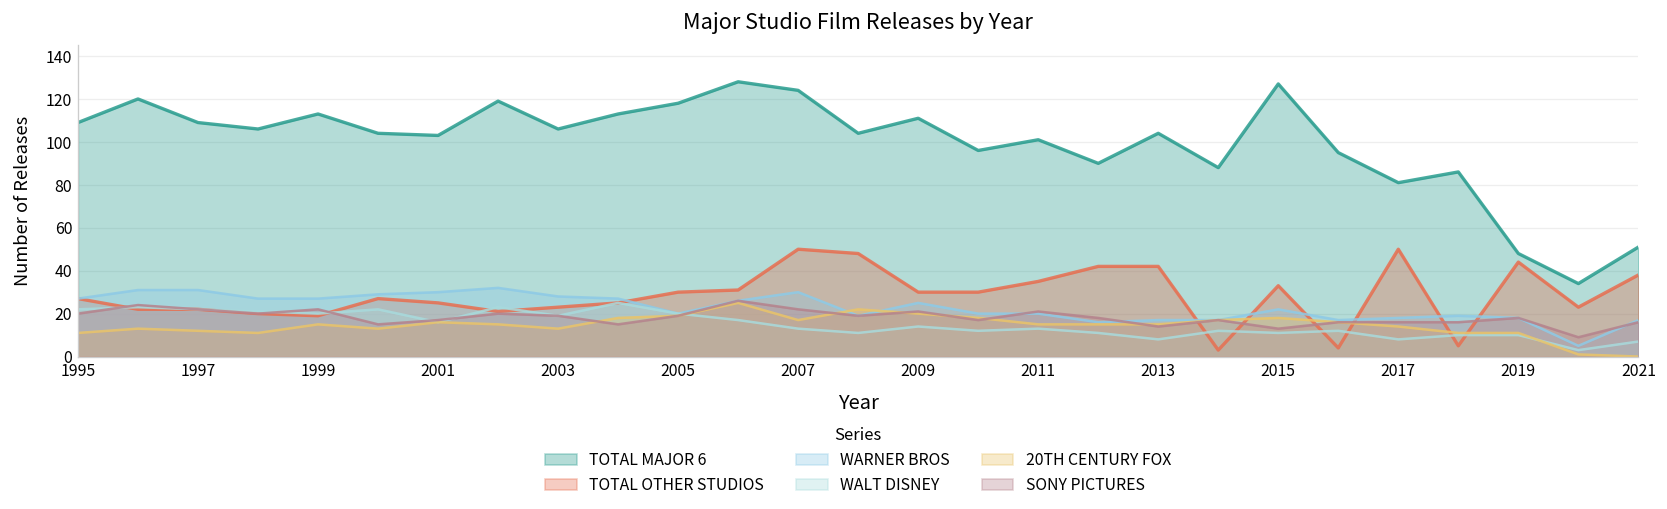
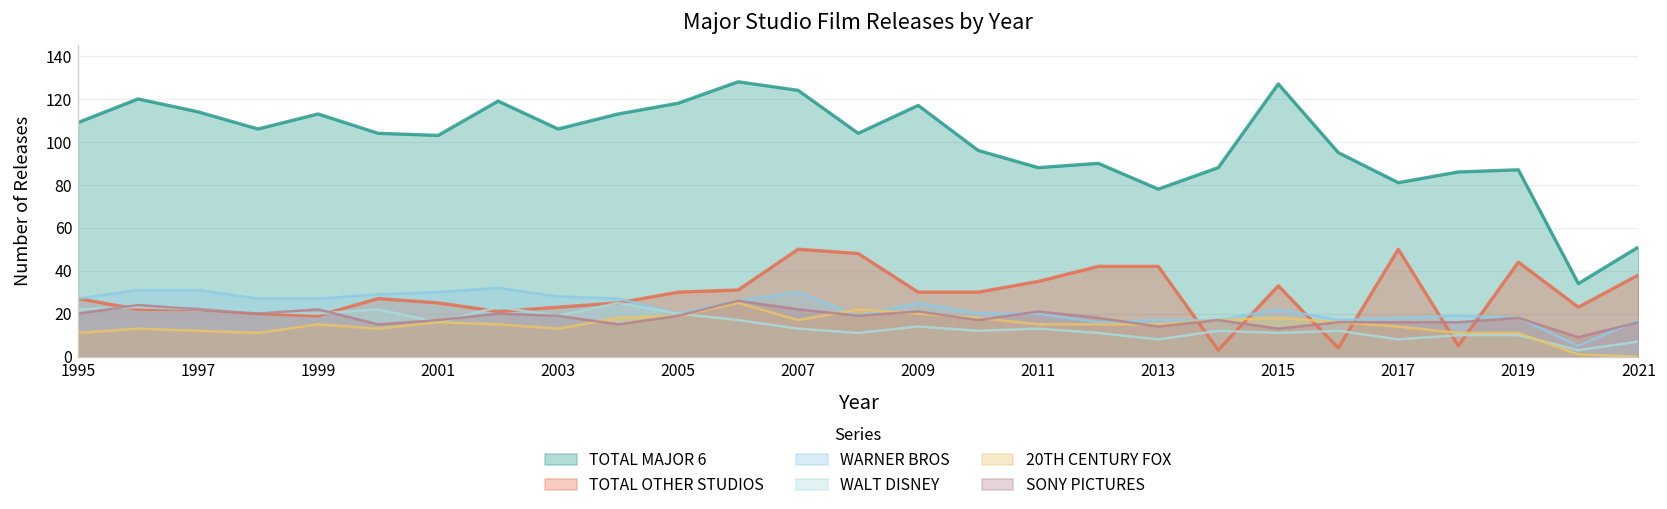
TOTAL MAJOR 6, 1997: 109 -> 114
TOTAL MAJOR 6, 2009: 111 -> 117
TOTAL MAJOR 6, 2011: 101 -> 88
TOTAL MAJOR 6, 2013: 104 -> 78
TOTAL MAJOR 6, 2019: 48 -> 87
